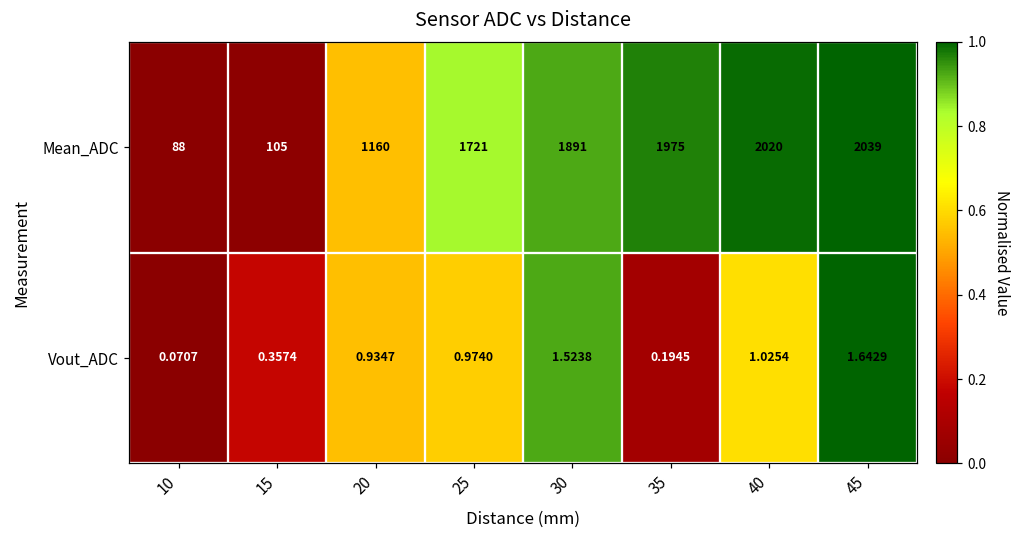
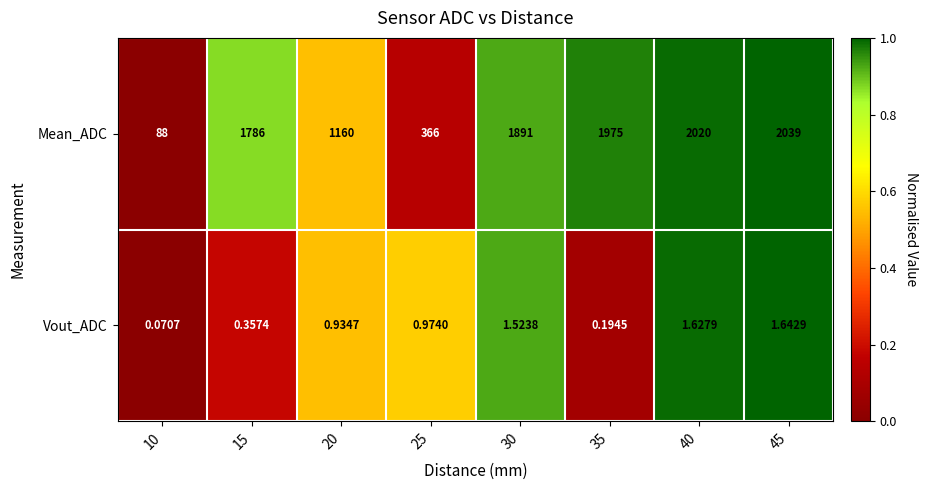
Mean_ADC, 15: 105 -> 1786
Mean_ADC, 25: 1721 -> 366
Vout_ADC, 40: 1.0254 -> 1.6279
